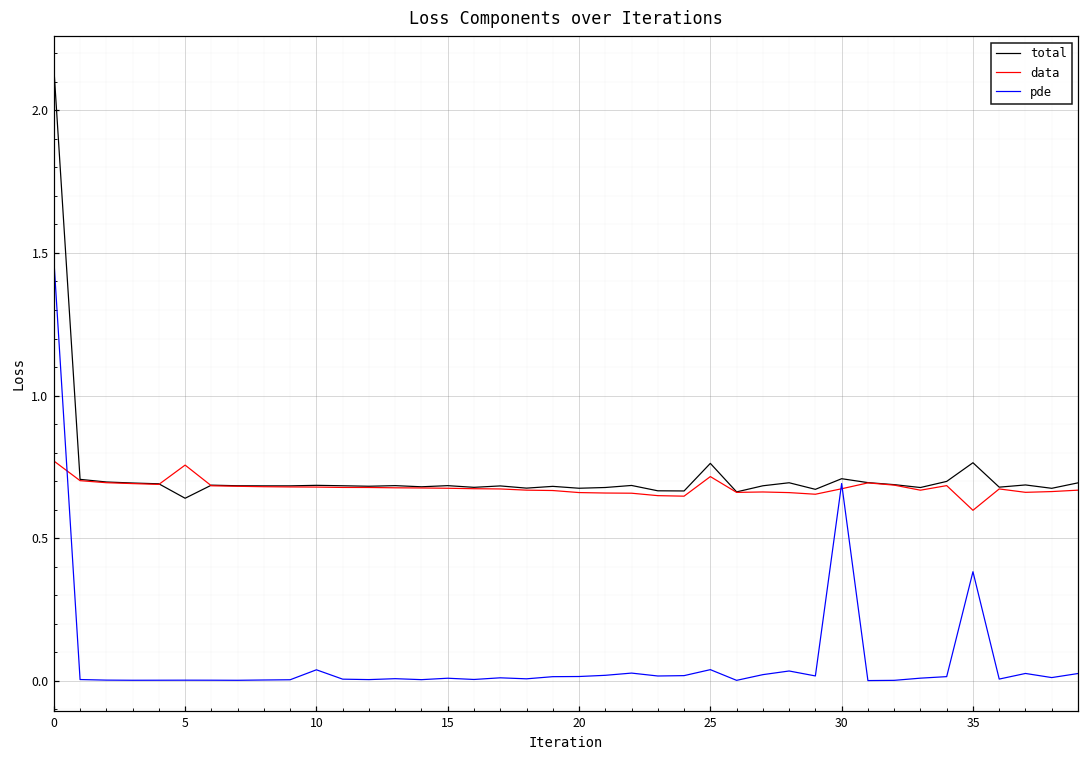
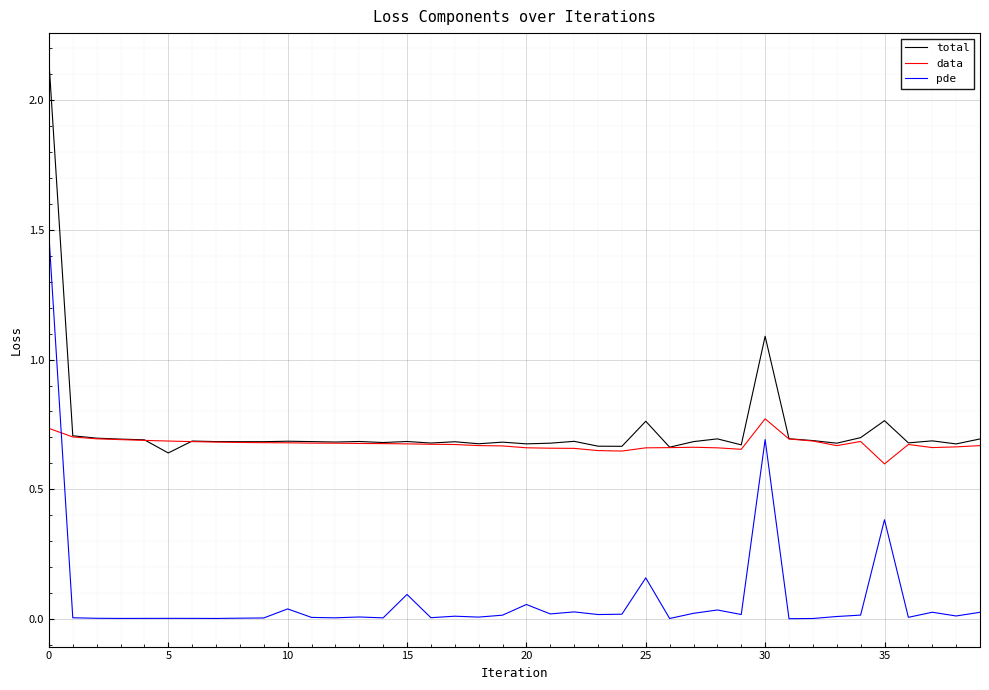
data, 0: 0.77 -> 0.73
data, 5: 0.76 -> 0.69
pde, 15: 0.01 -> 0.09
pde, 20: 0.02 -> 0.06
data, 25: 0.72 -> 0.66
pde, 25: 0.04 -> 0.16
total, 30: 0.71 -> 1.09
data, 30: 0.67 -> 0.77
